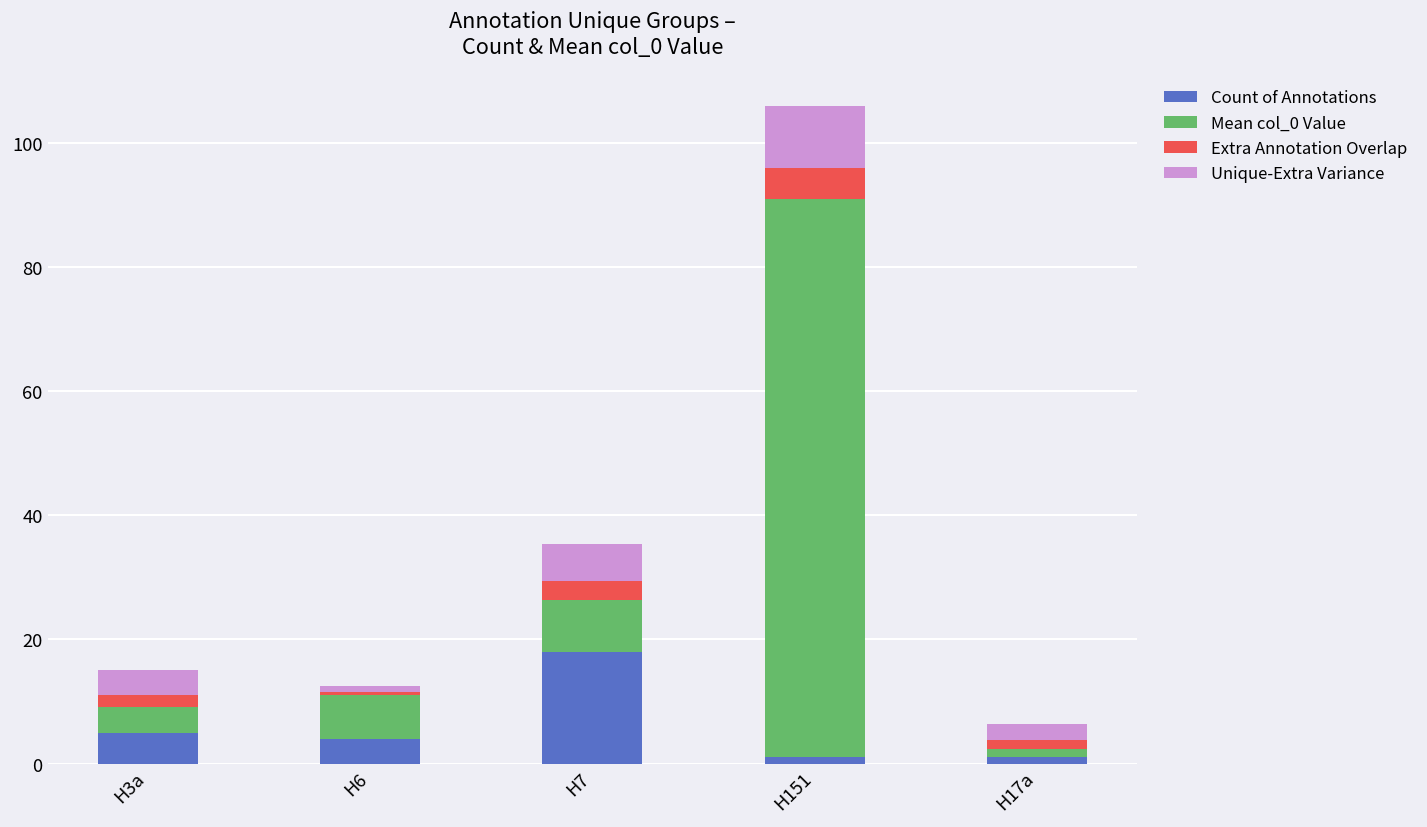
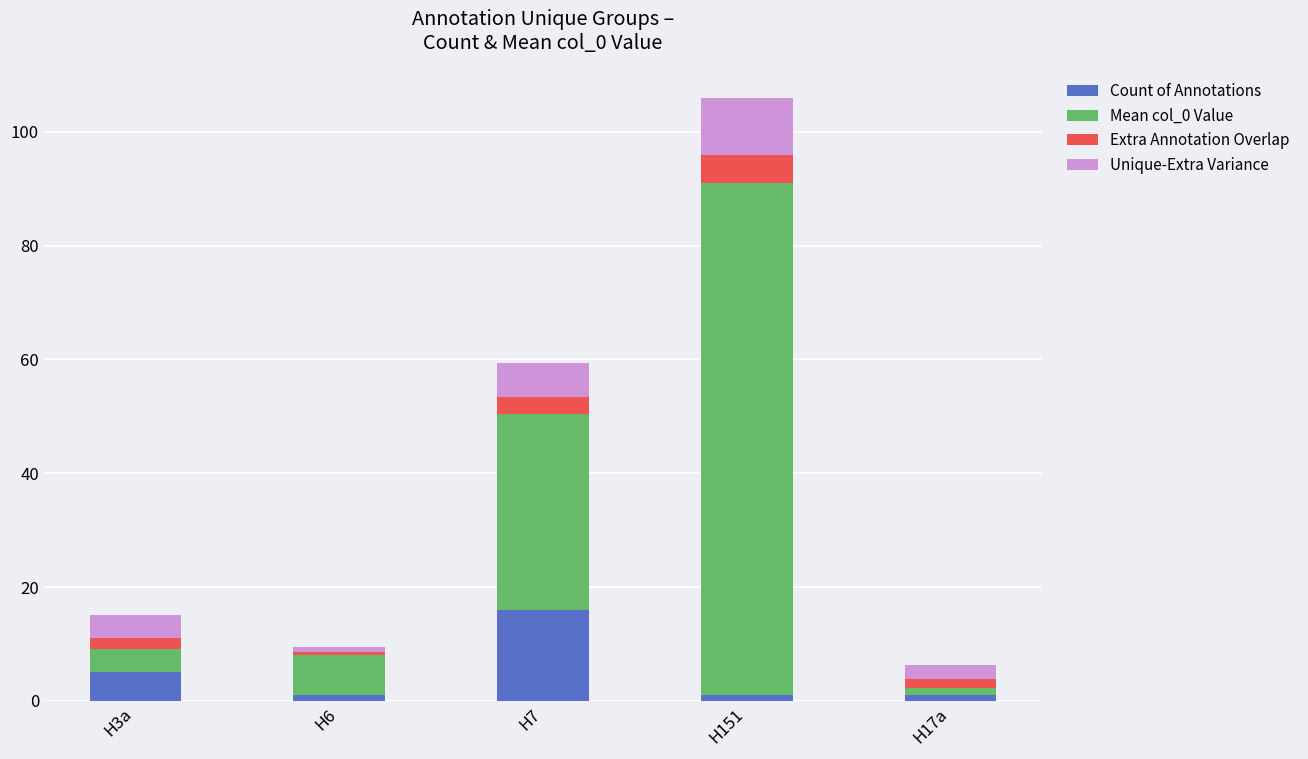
Count of Annotations, H6: 4 -> 1
Count of Annotations, H7: 18 -> 16
Mean col_0 Value, H7: 8 -> 34
